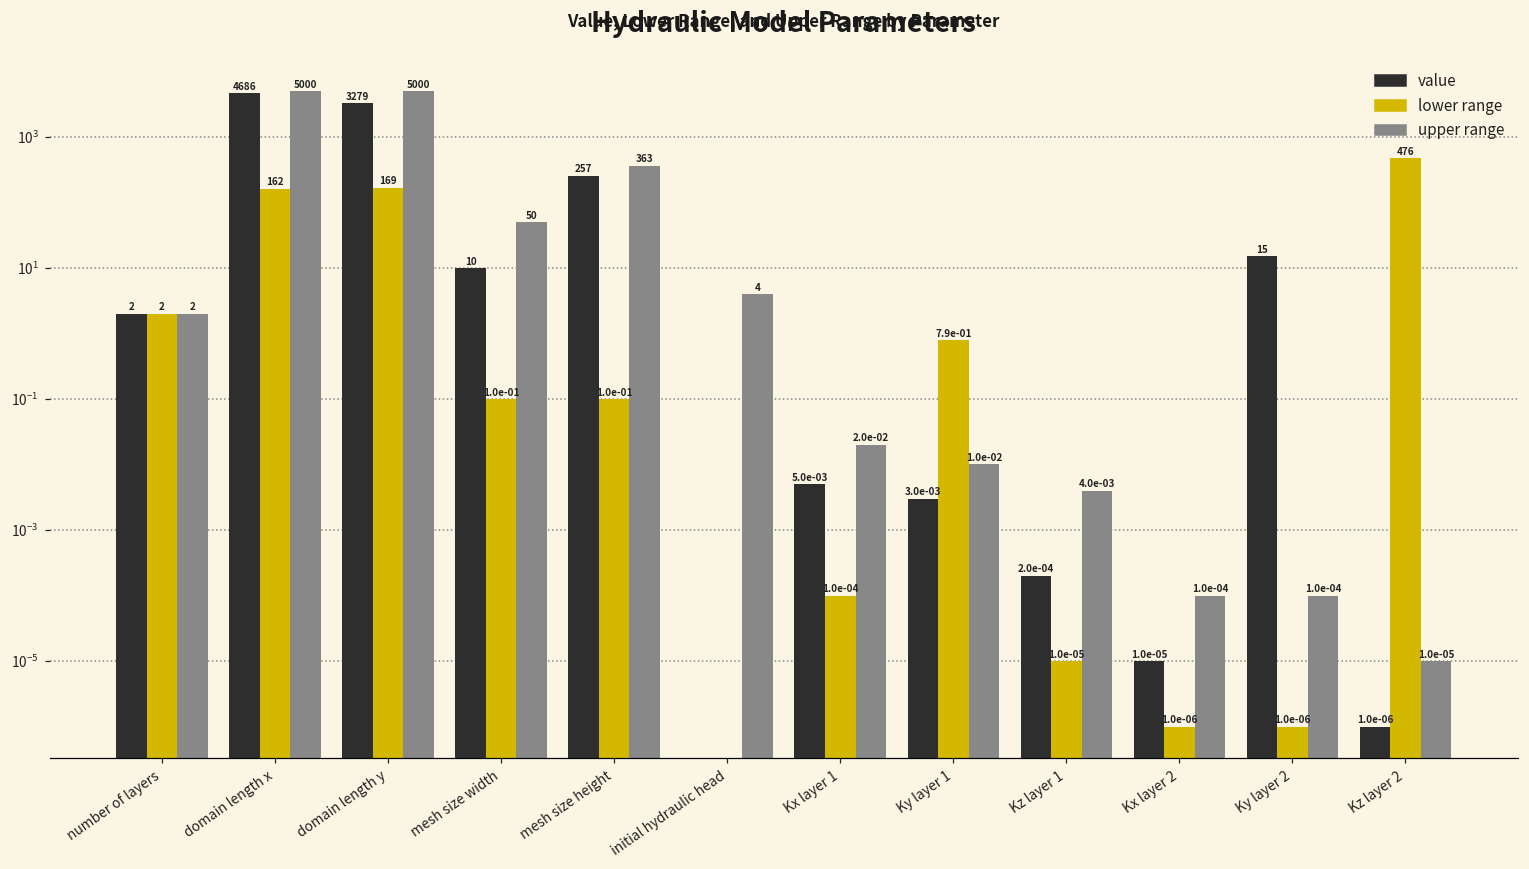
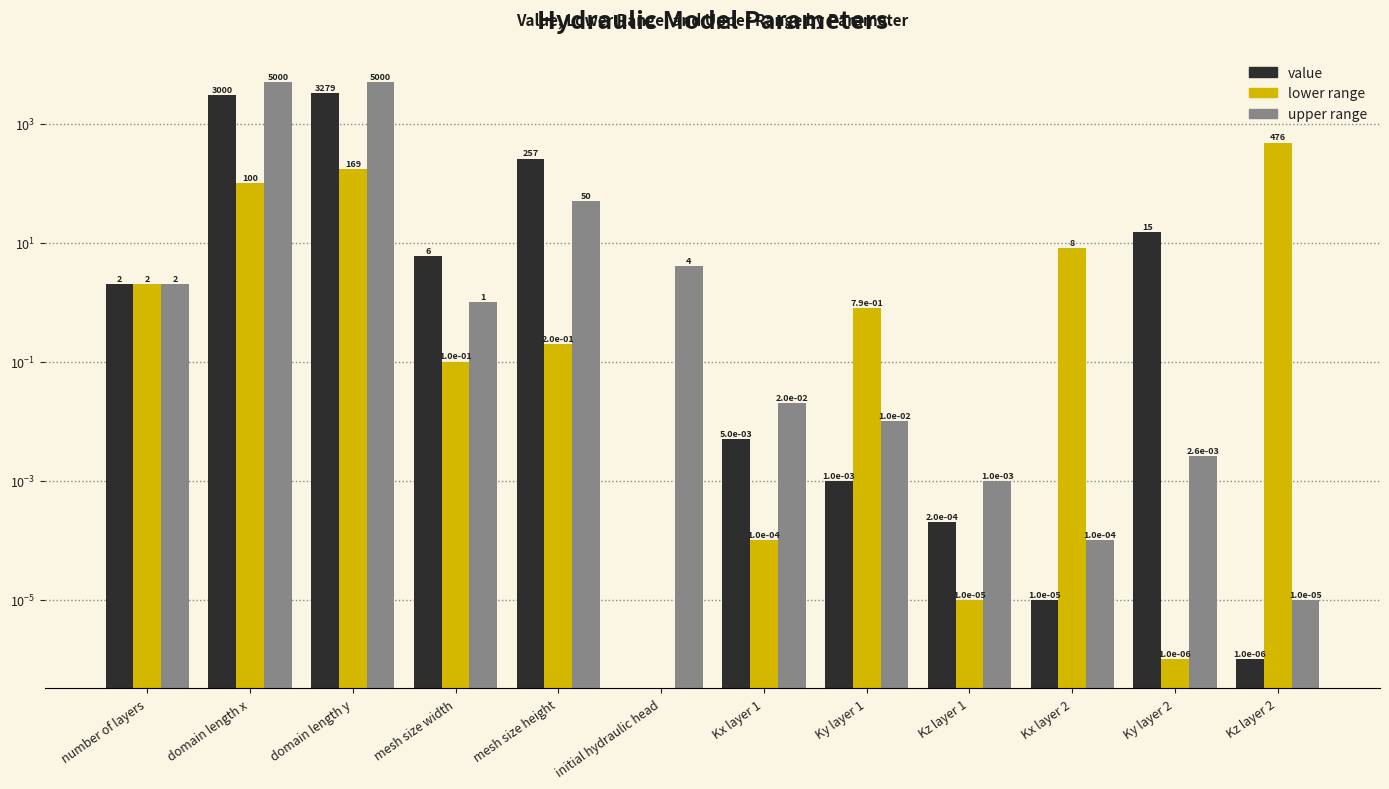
value, domain length x: 4686 -> 3000
lower range, domain length x: 162 -> 100
value, mesh size width: 10 -> 6
upper range, mesh size width: 50 -> 1
lower range, mesh size height: 1.0e-01 -> 2.0e-01
upper range, mesh size height: 363 -> 50
value, Ky layer 1: 3.0e-03 -> 1.0e-03
upper range, Kz layer 1: 4.0e-03 -> 1.0e-03
lower range, Kx layer 2: 1.0e-06 -> 8
upper range, Ky layer 2: 1.0e-04 -> 2.6e-03
